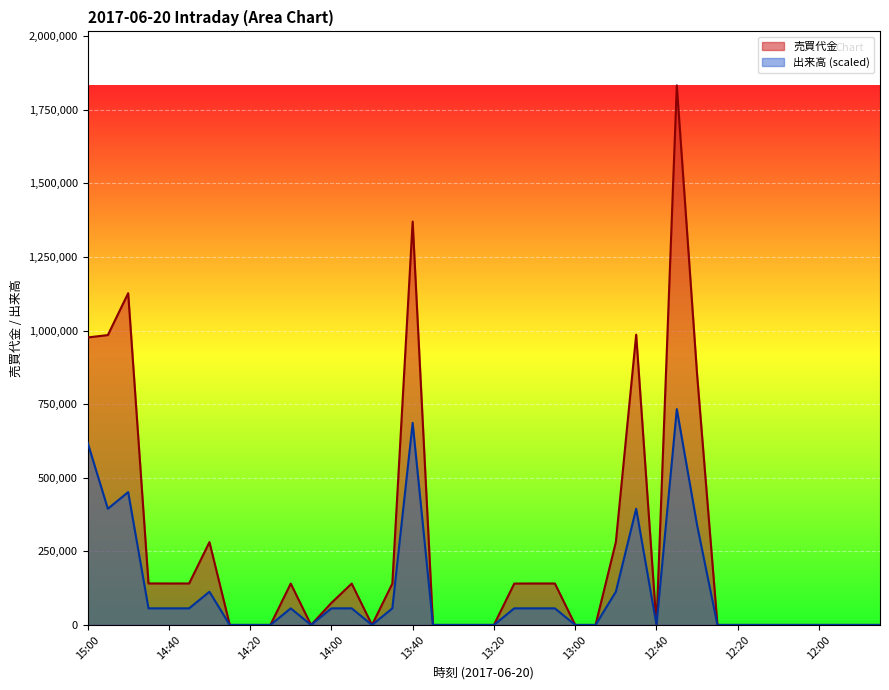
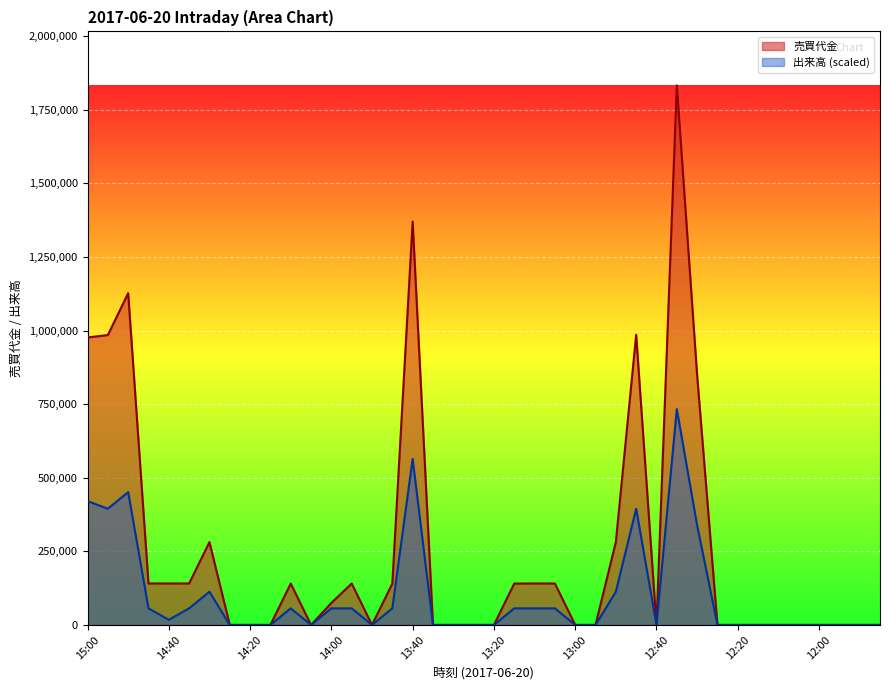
出来高 (scaled), 15:00: 620,000 -> 420,000
出来高 (scaled), 14:40: 60,000 -> 20,000
出来高 (scaled), 13:40: 690,000 -> 560,000
